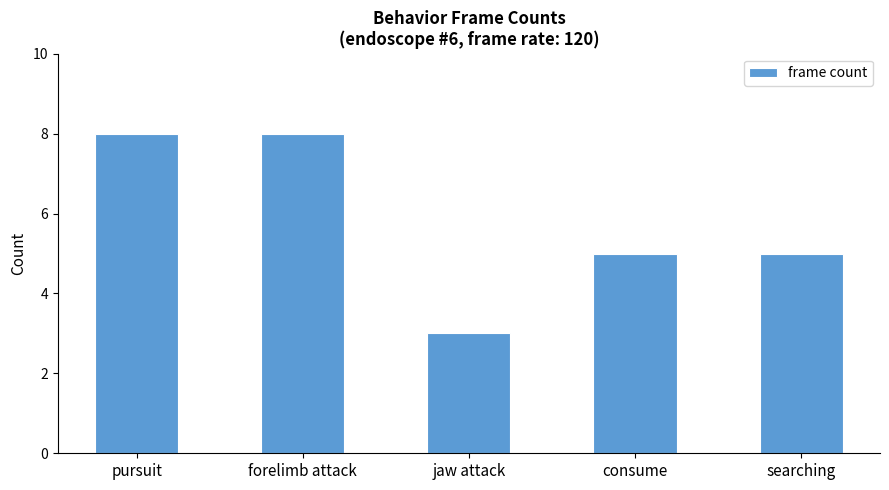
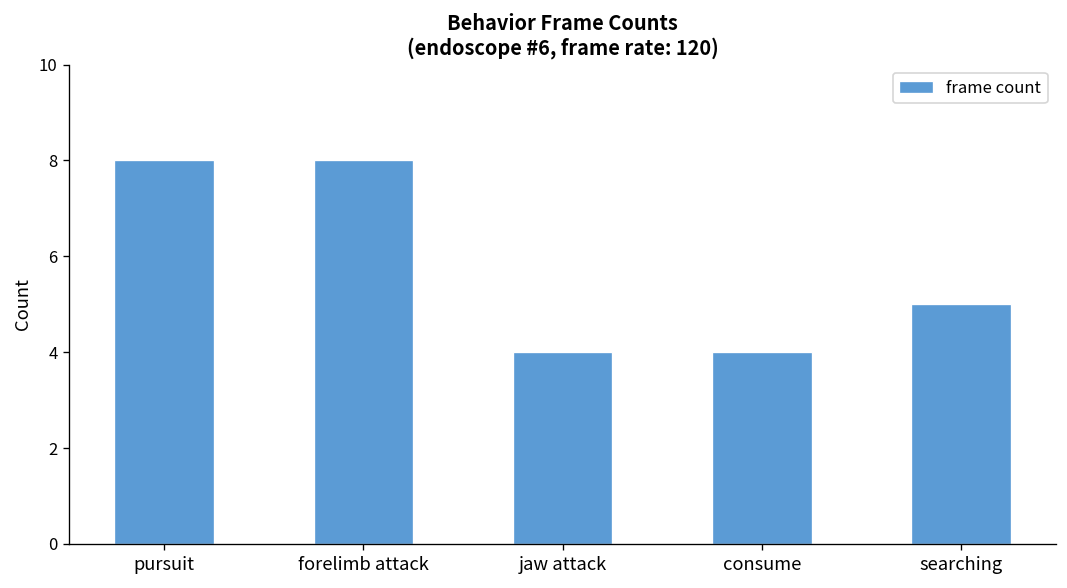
jaw attack: 3 -> 4
consume: 5 -> 4
